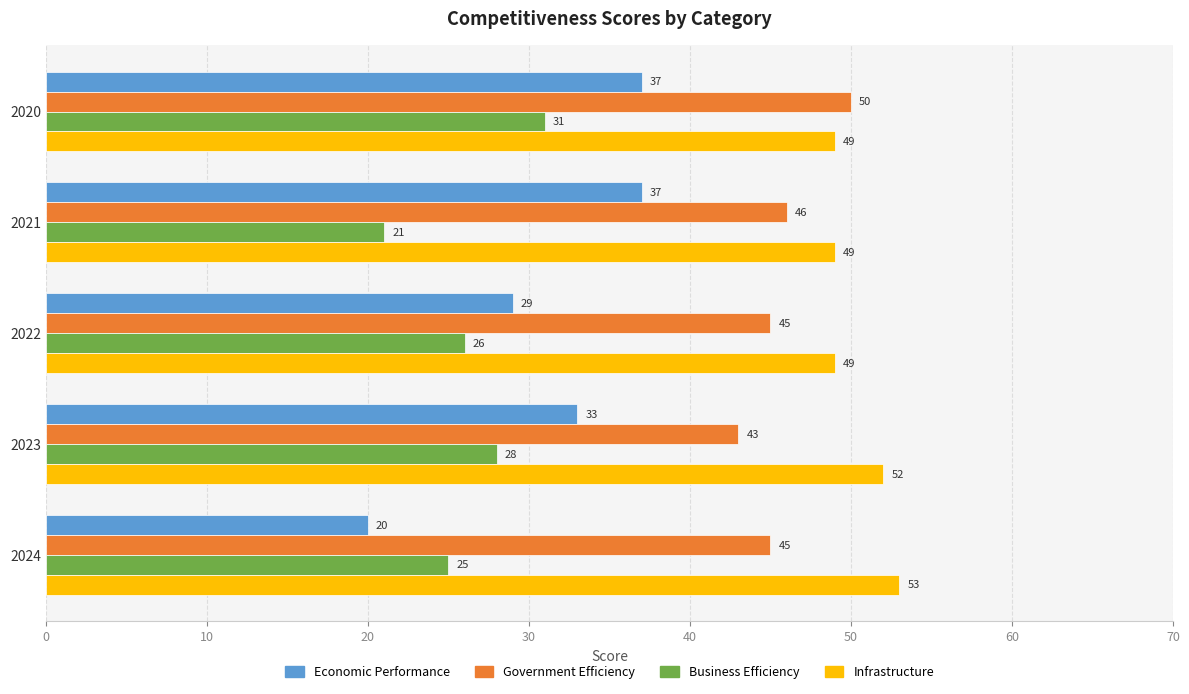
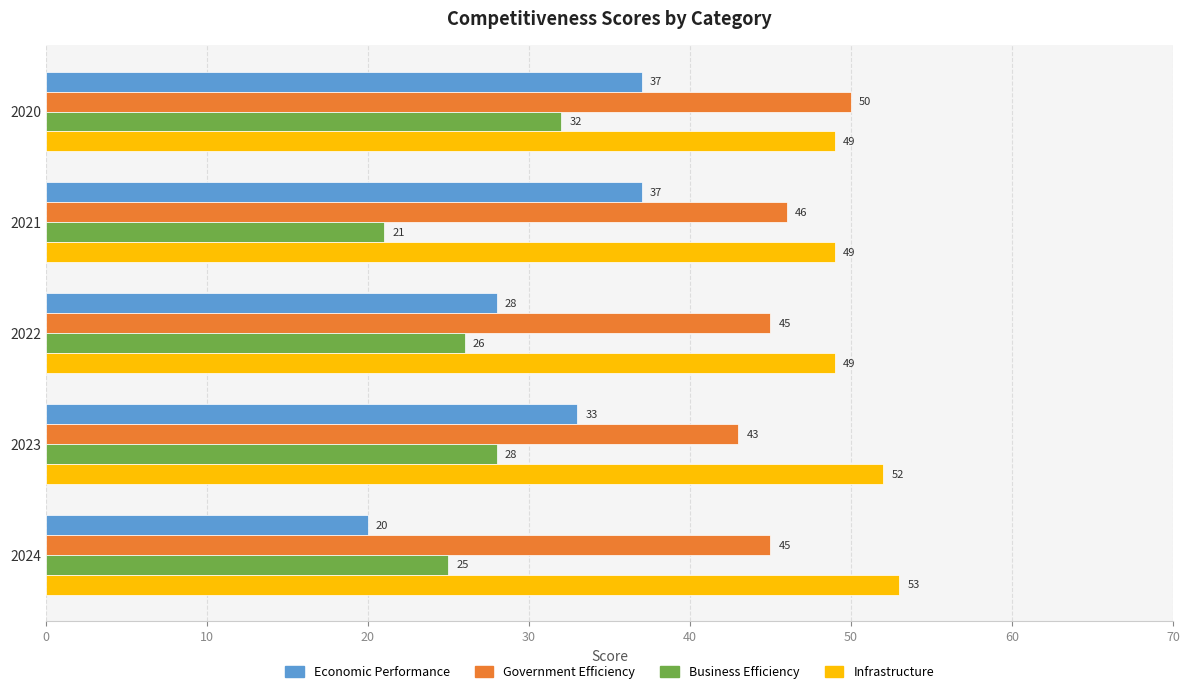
Business Efficiency, 2020: 31 -> 32
Economic Performance, 2022: 29 -> 28
